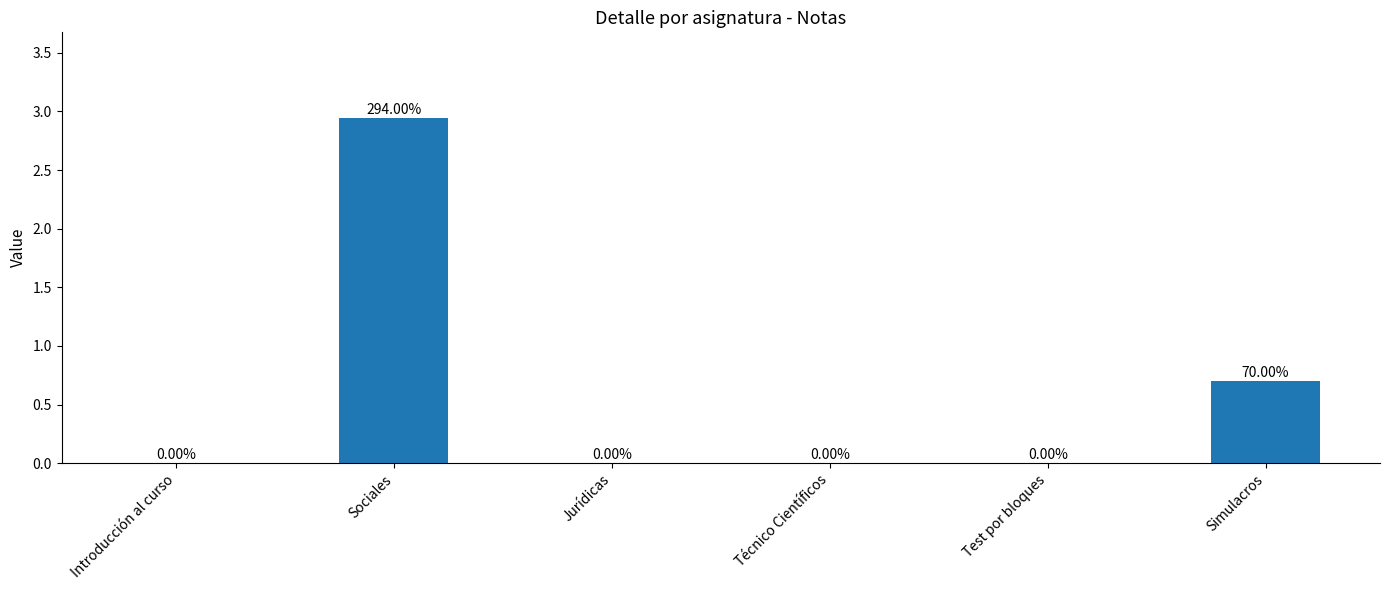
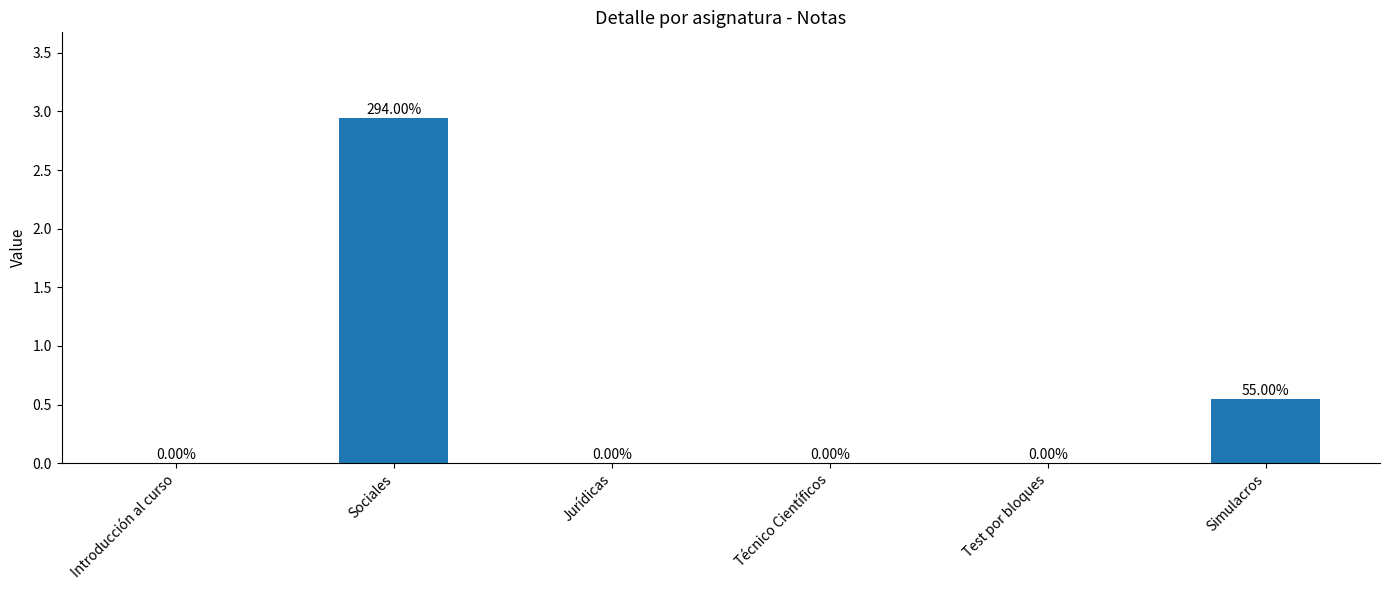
Simulacros: 70.00% -> 55.00%
